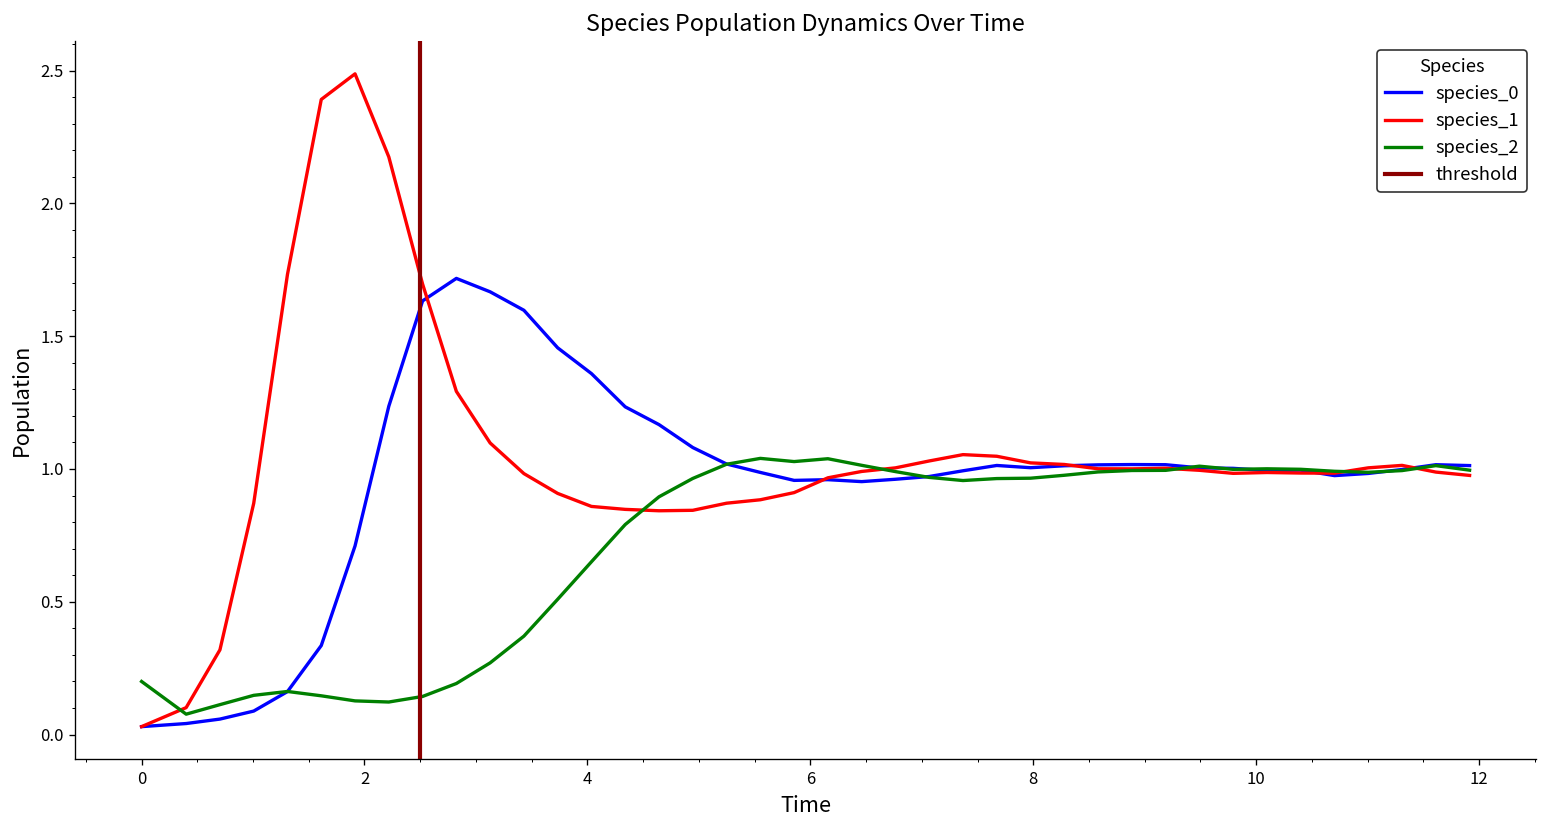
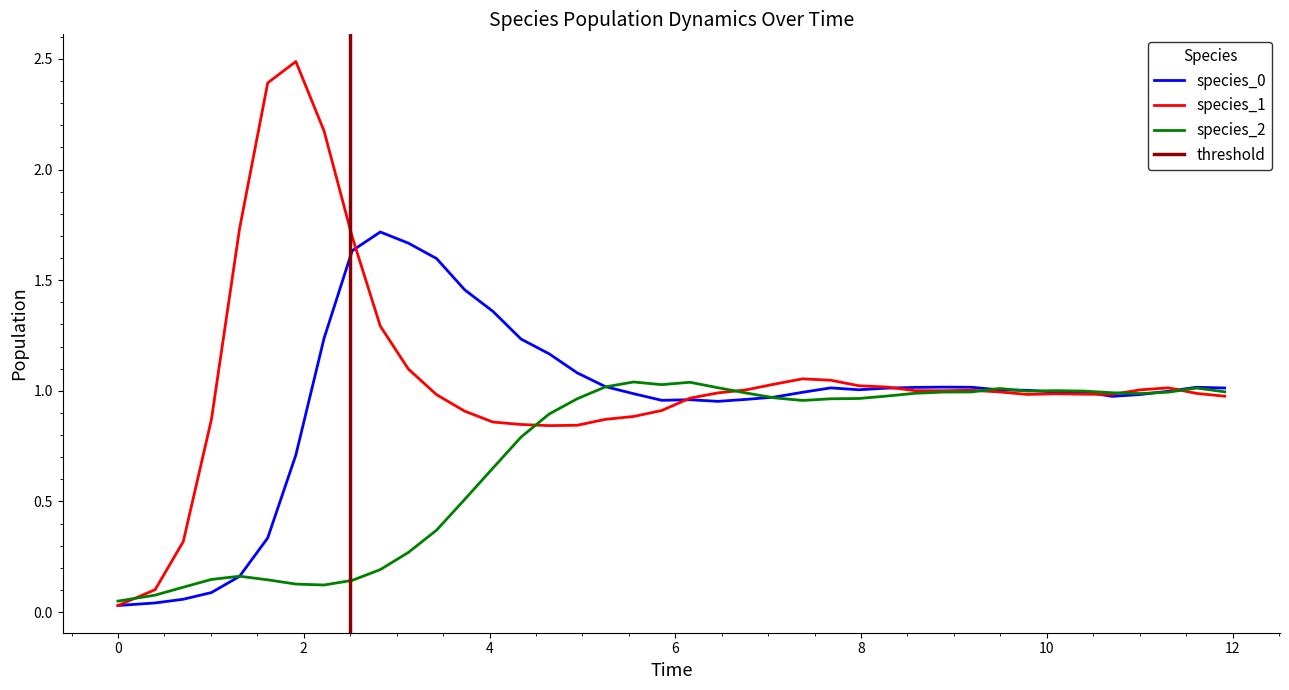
species_2, 0: 0.20 -> 0.05
